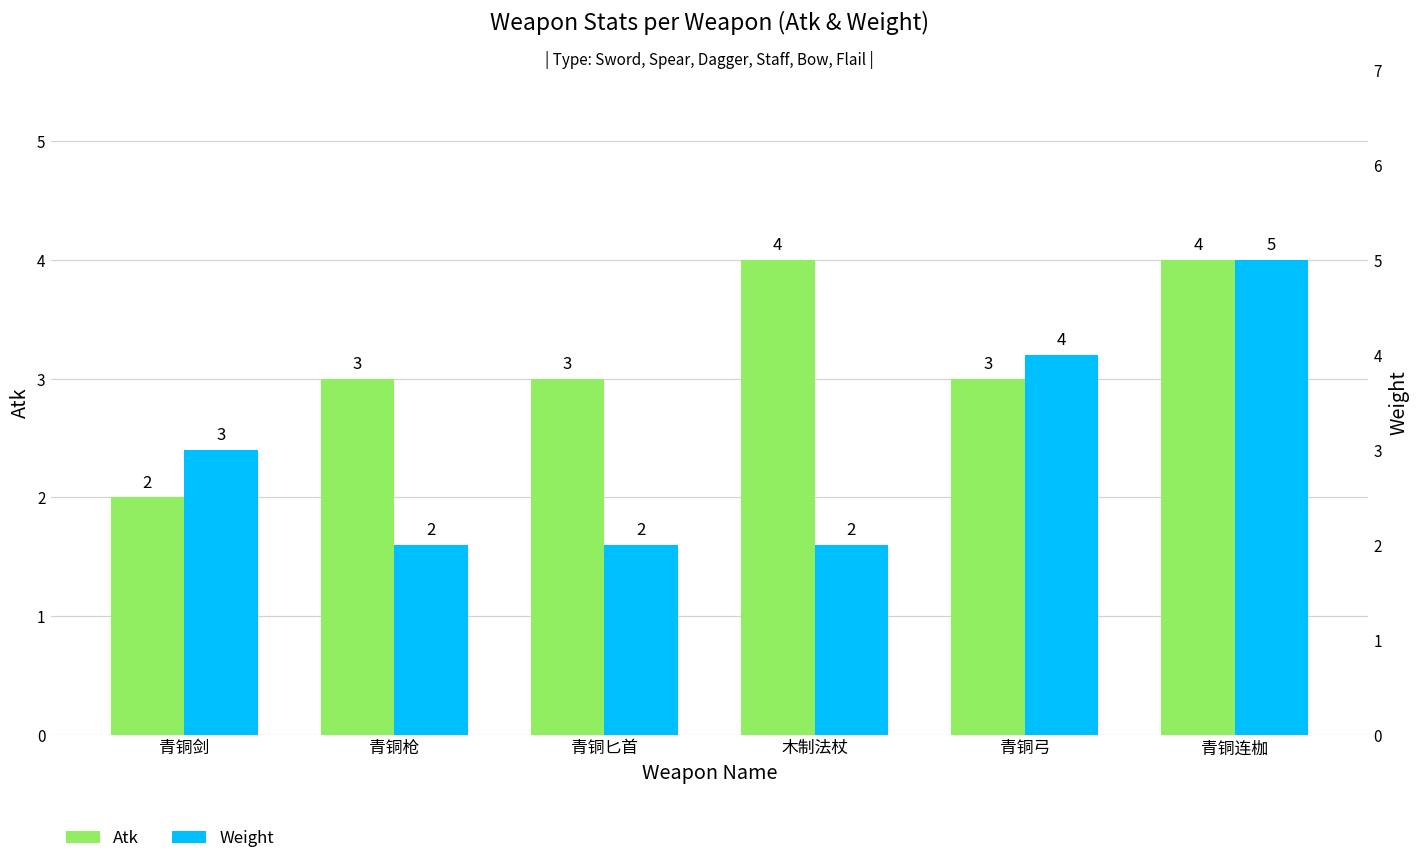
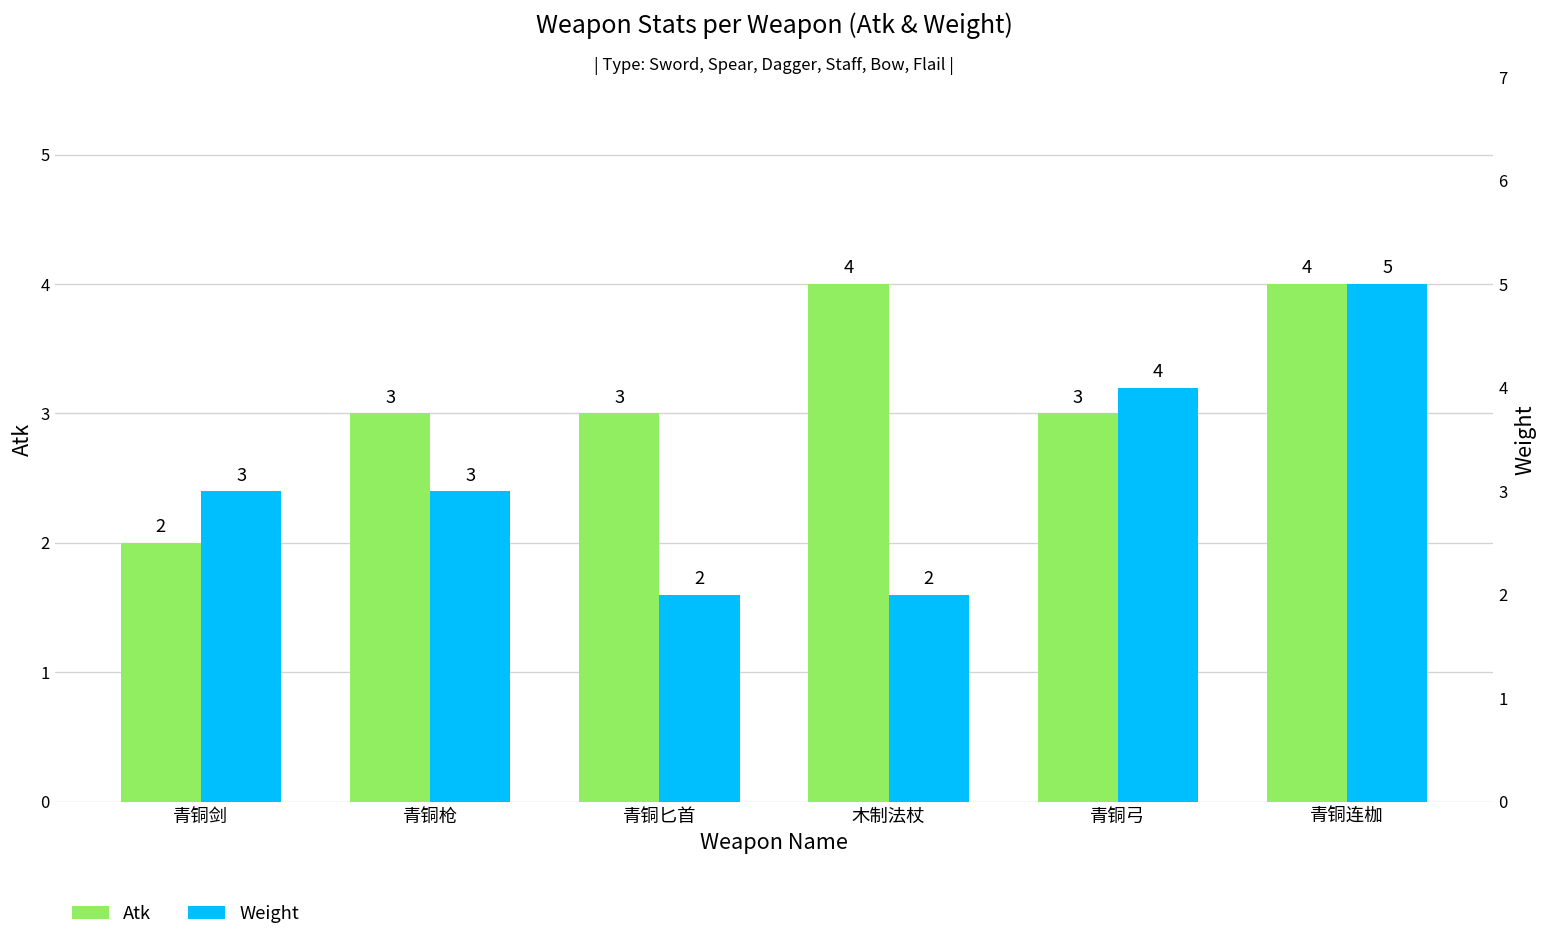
Weight, 青铜枪: 2 -> 3
